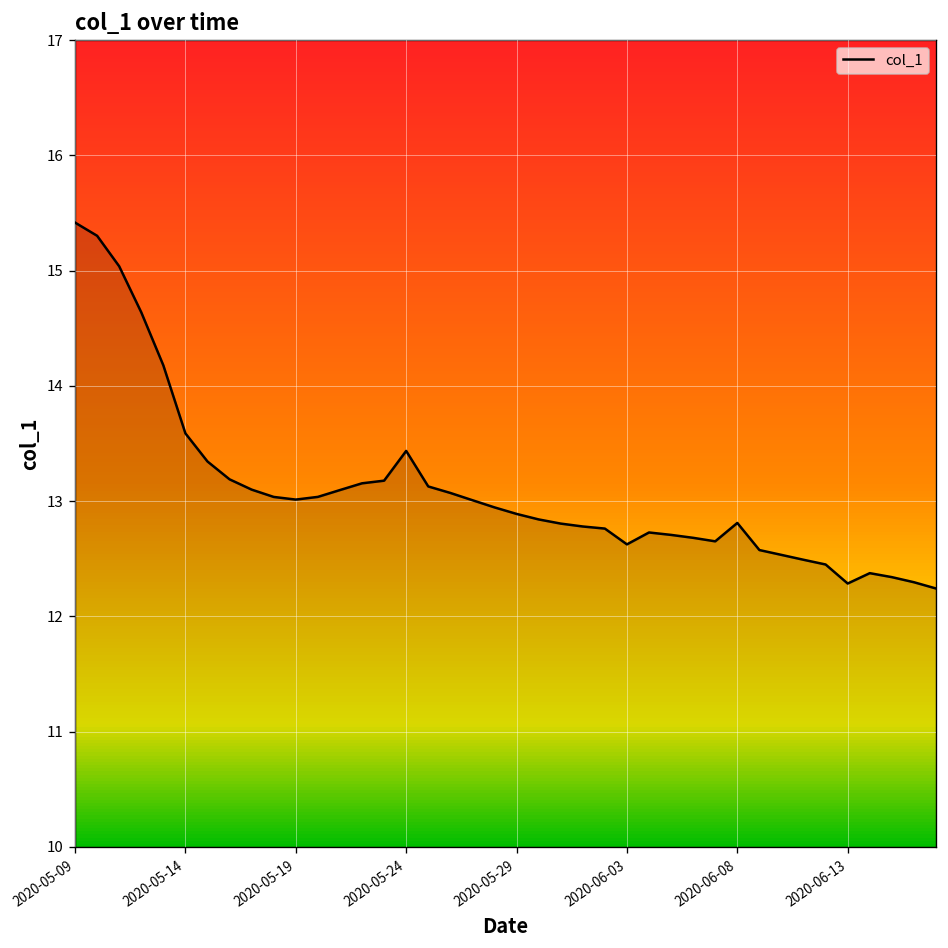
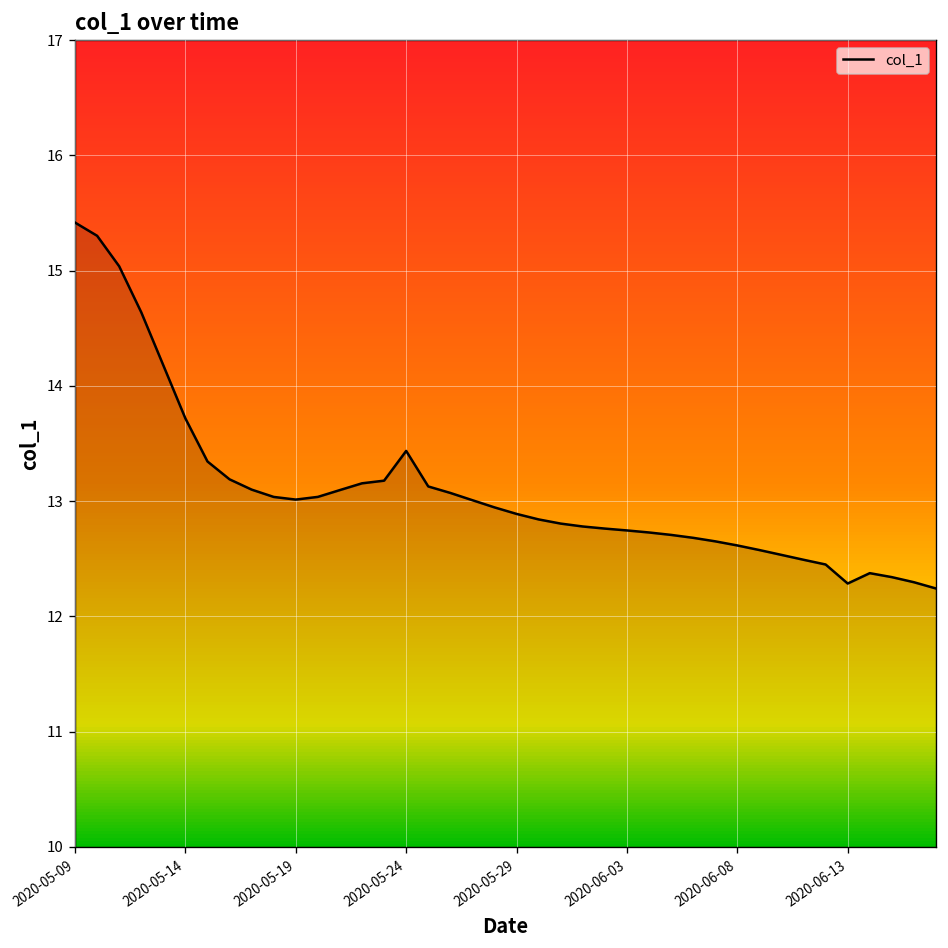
2020-05-14: 13.6 -> 13.7
2020-06-03: 12.6 -> 12.7
2020-06-08: 12.8 -> 12.6
